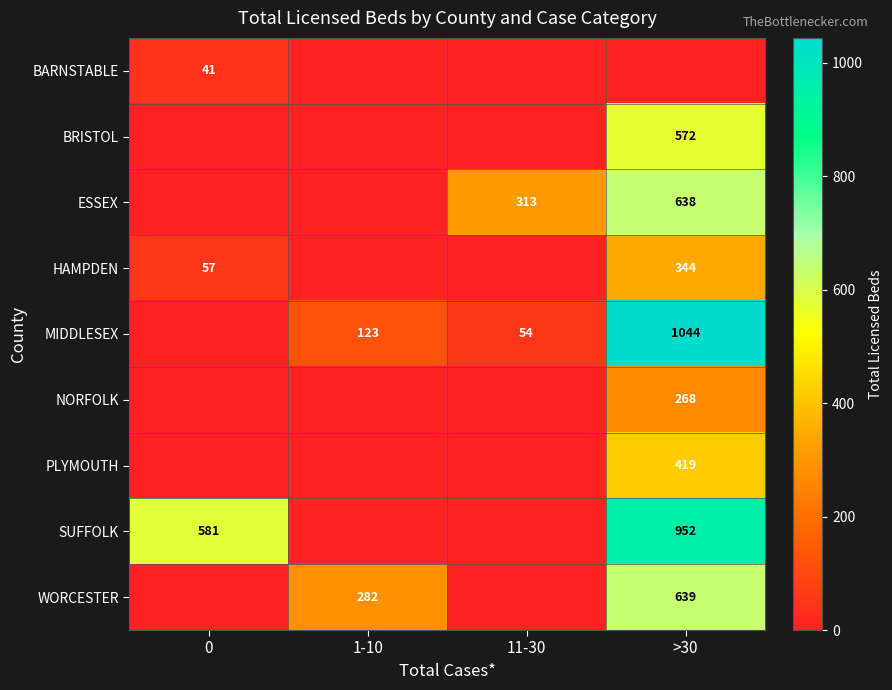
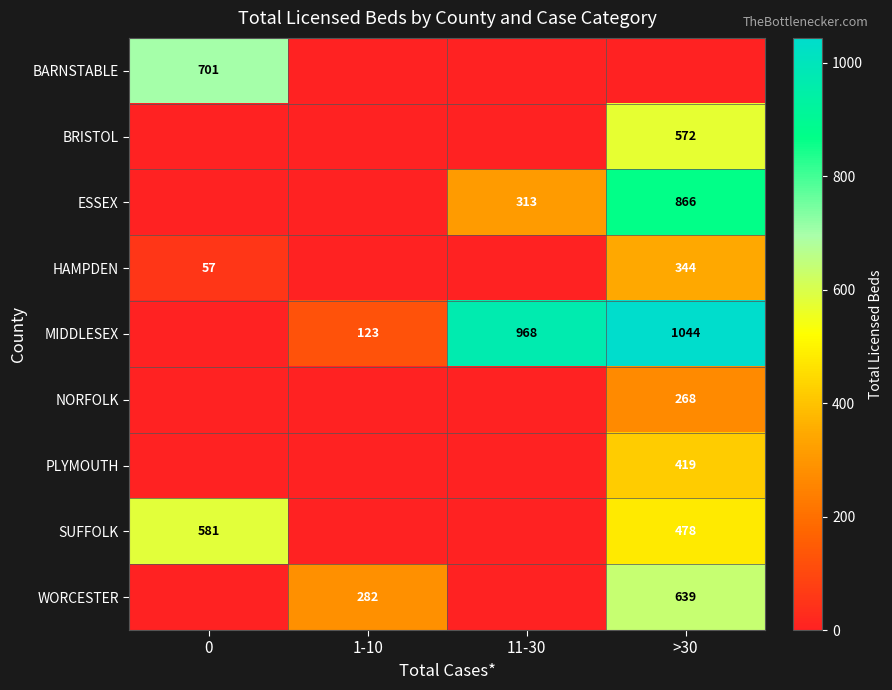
BARNSTABLE, 0: 41 -> 701
ESSEX, >30: 638 -> 866
MIDDLESEX, 11-30: 54 -> 968
SUFFOLK, >30: 952 -> 478
